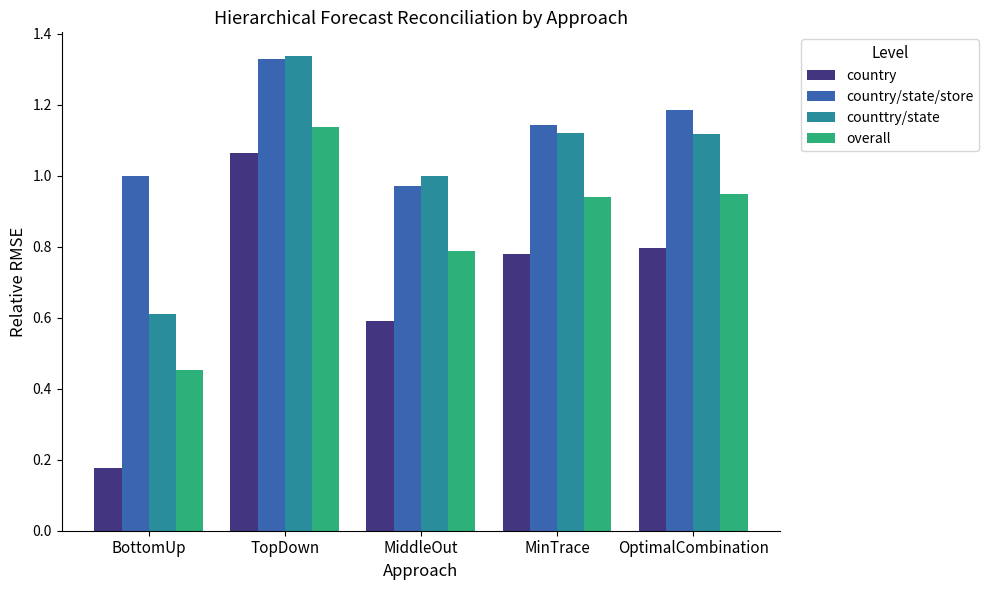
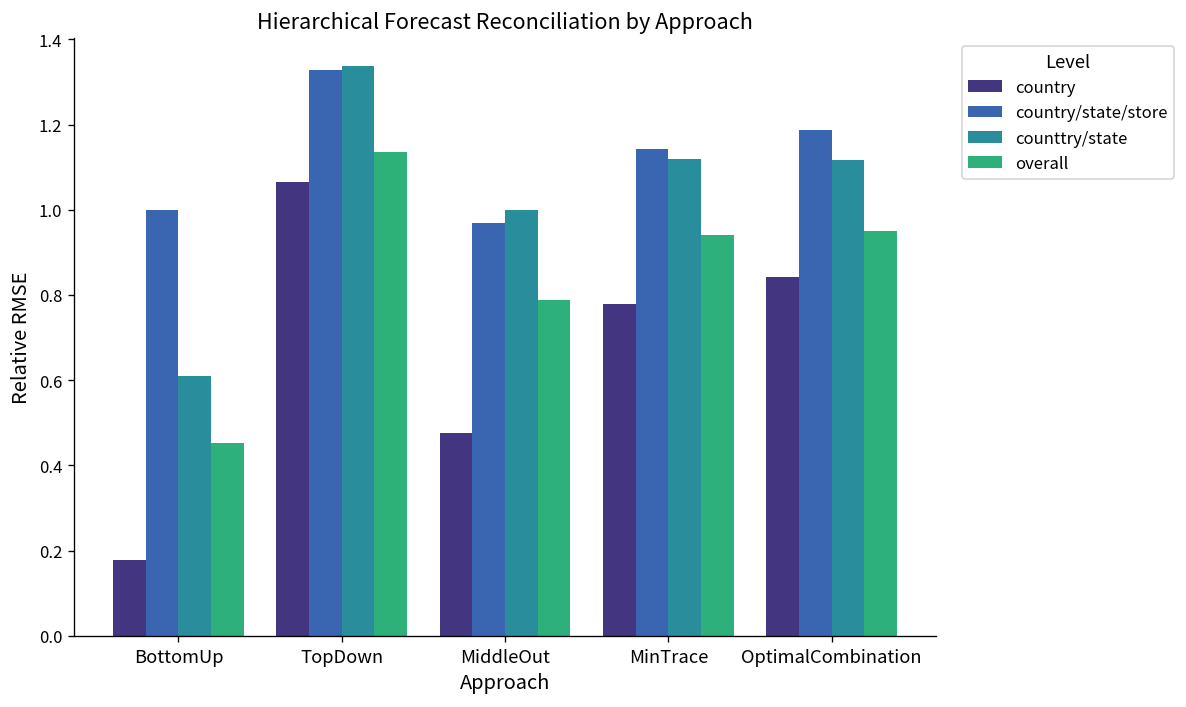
country, MiddleOut: 0.59 -> 0.47
country, OptimalCombination: 0.80 -> 0.84
